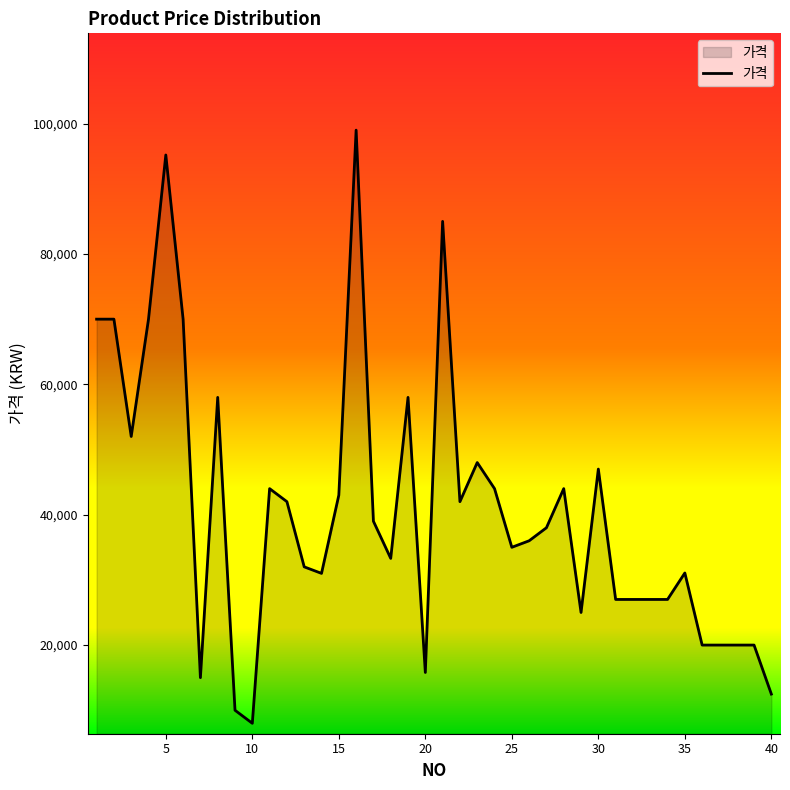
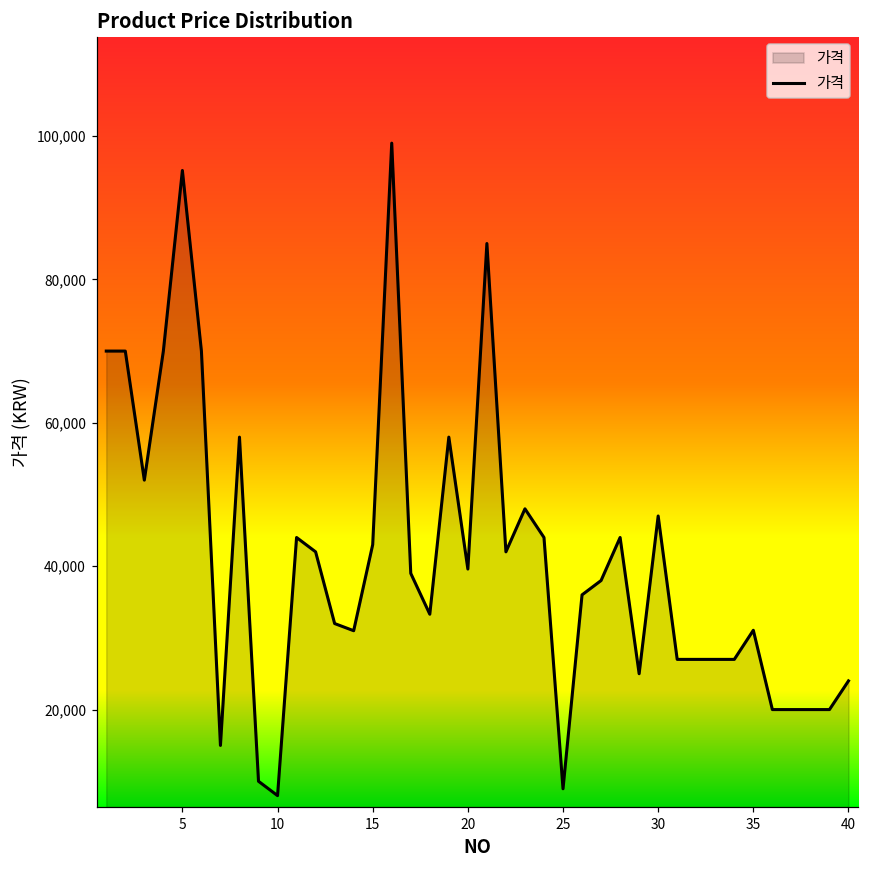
20: 16,000 -> 40,000
25: 35,000 -> 9,000
40: 12,000 -> 24,000
